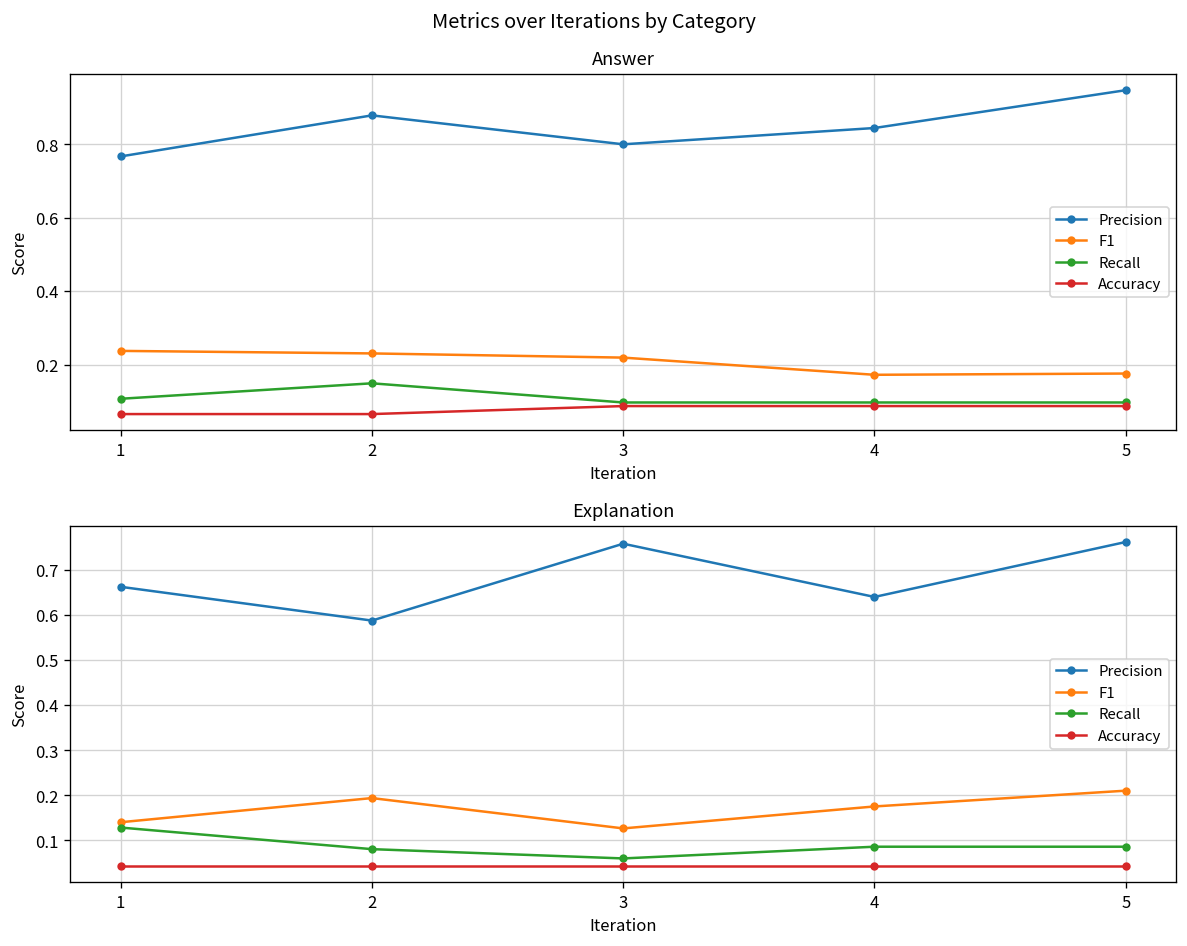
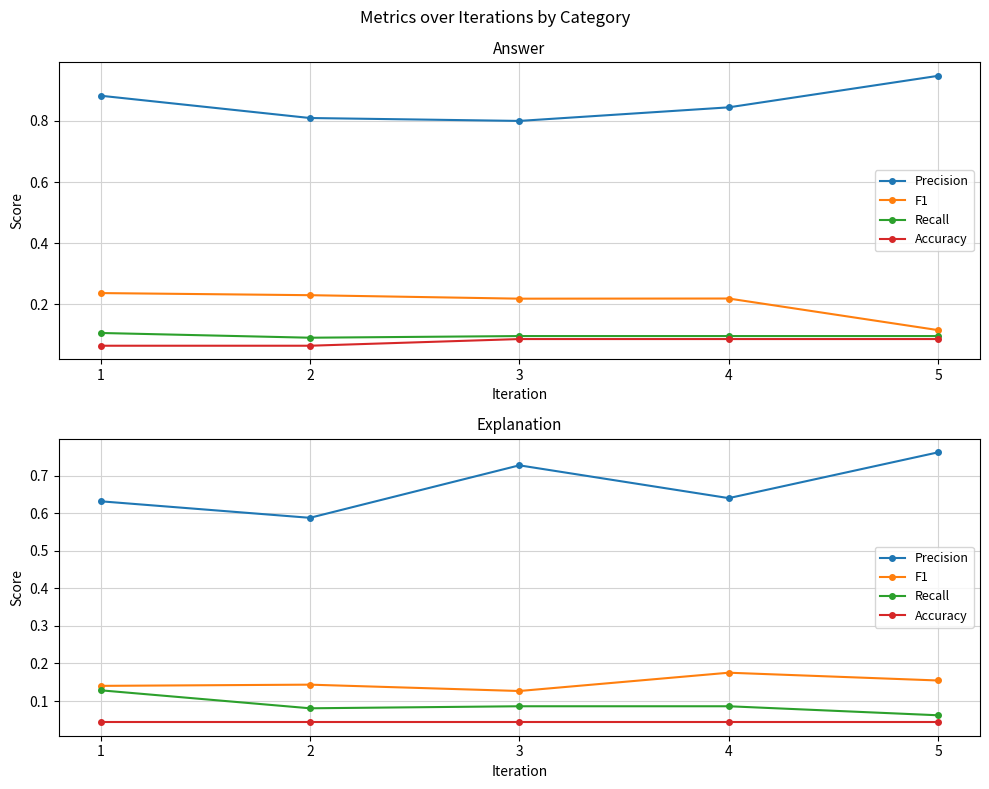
Answer, Precision, 1: 0.77 -> 0.88
Answer, Precision, 2: 0.88 -> 0.81
Answer, Recall, 2: 0.15 -> 0.09
Answer, F1, 4: 0.17 -> 0.22
Answer, F1, 5: 0.18 -> 0.12
Explanation, Precision, 1: 0.66 -> 0.63
Explanation, F1, 2: 0.19 -> 0.14
Explanation, Precision, 3: 0.76 -> 0.73
Explanation, Recall, 3: 0.06 -> 0.09
Explanation, F1, 5: 0.21 -> 0.15
Explanation, Recall, 5: 0.09 -> 0.06
